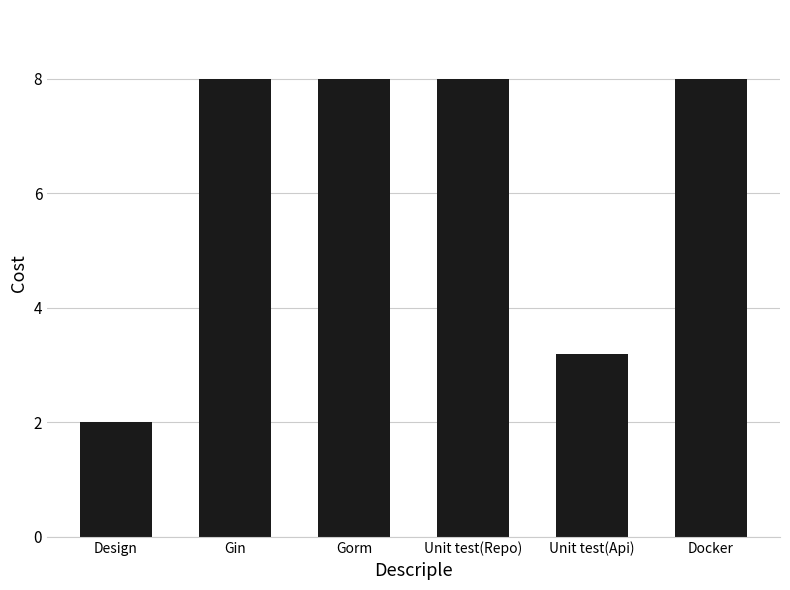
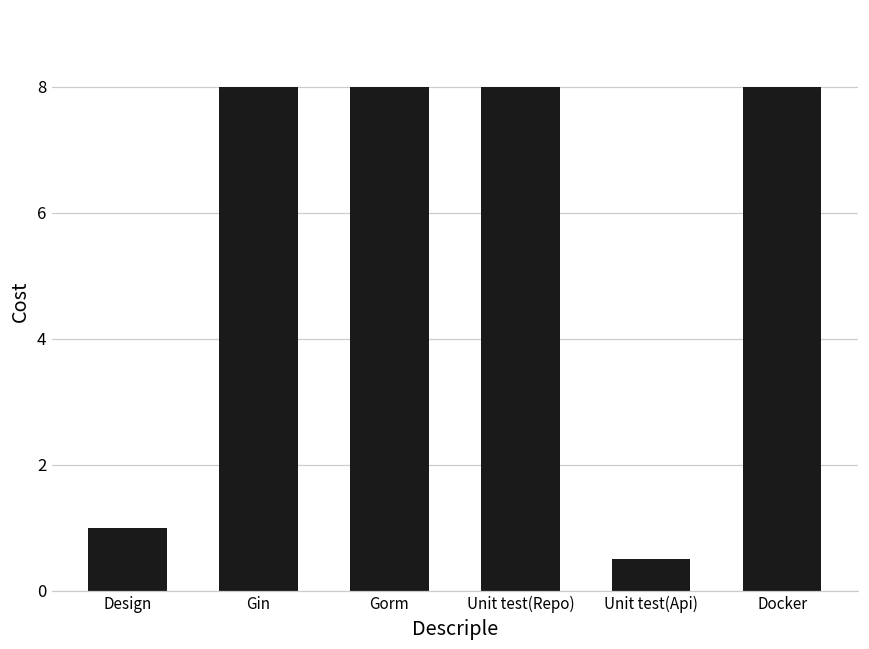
Design: 2 -> 1
Unit test(Api): 3.2 -> 0.5
